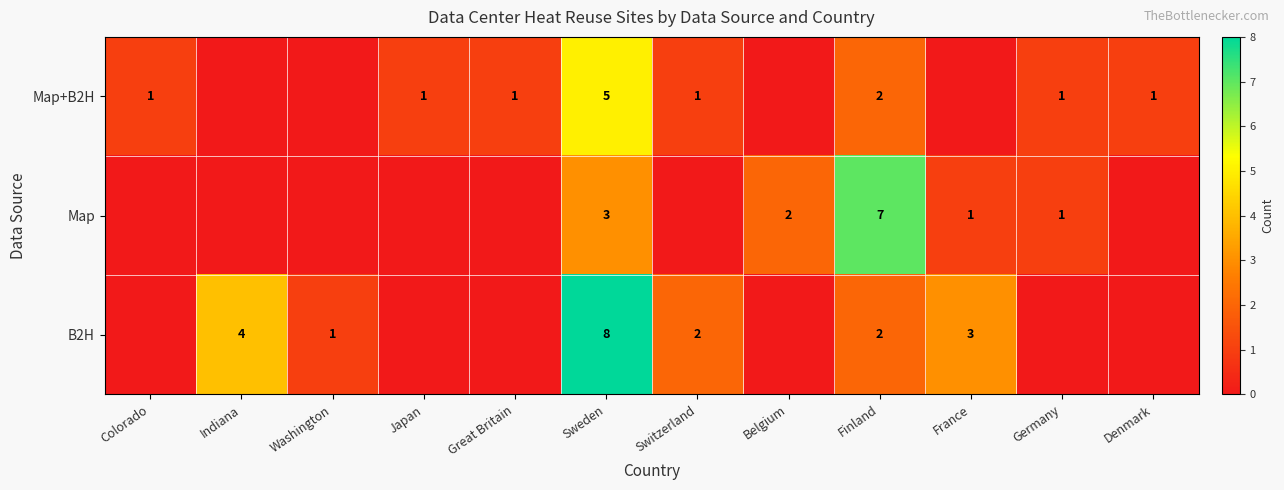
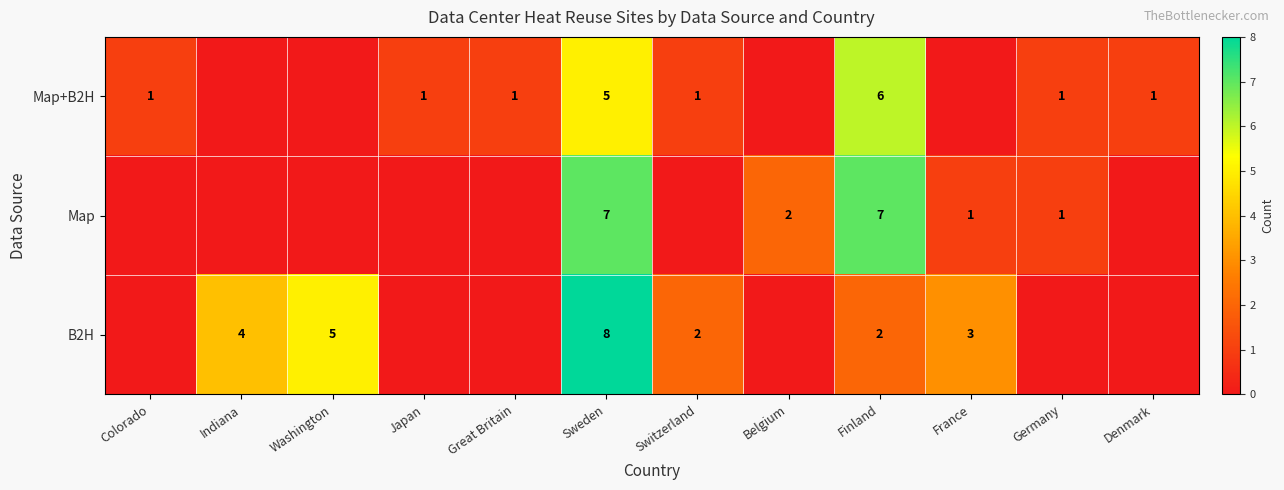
Map+B2H, Finland: 2 -> 6
Map, Sweden: 3 -> 7
B2H, Washington: 1 -> 5
